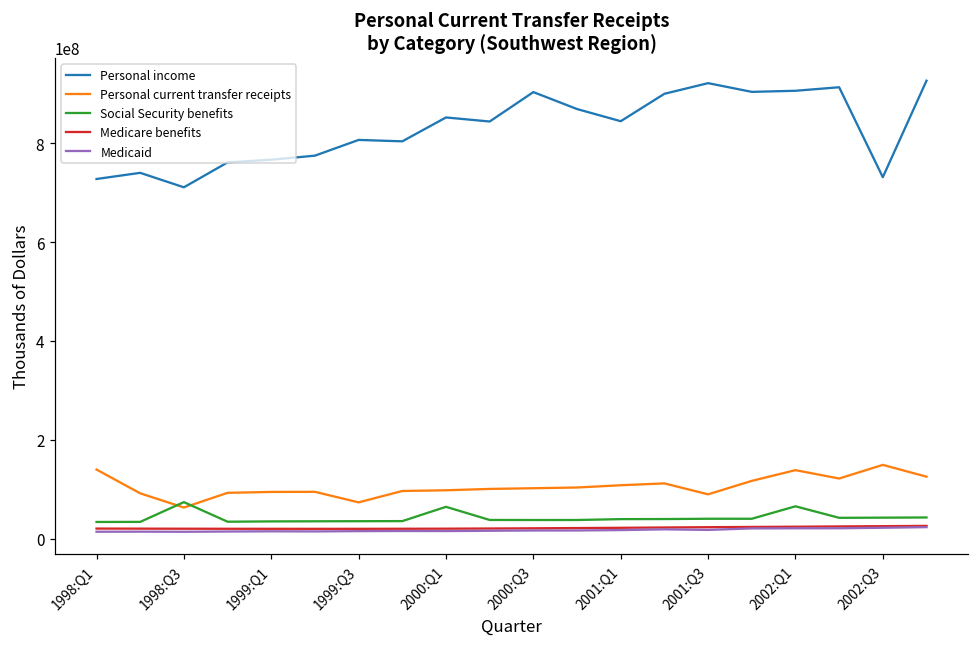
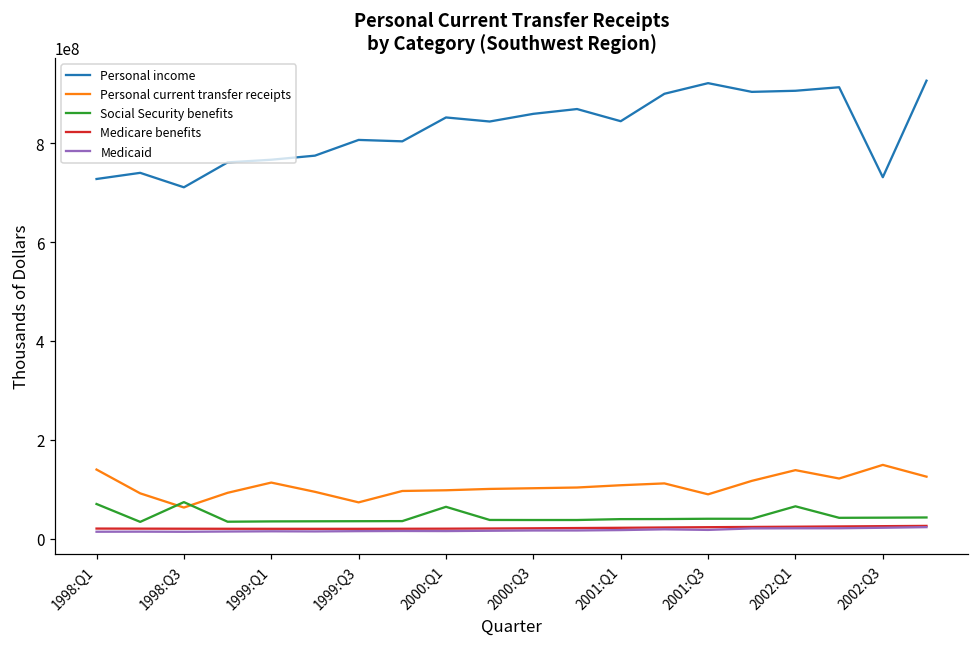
Social Security benefits, 1998:Q1: 30000000 -> 70000000
Personal current transfer receipts, 1999:Q1: 90000000 -> 110000000
Personal income, 2000:Q3: 900000000 -> 860000000
